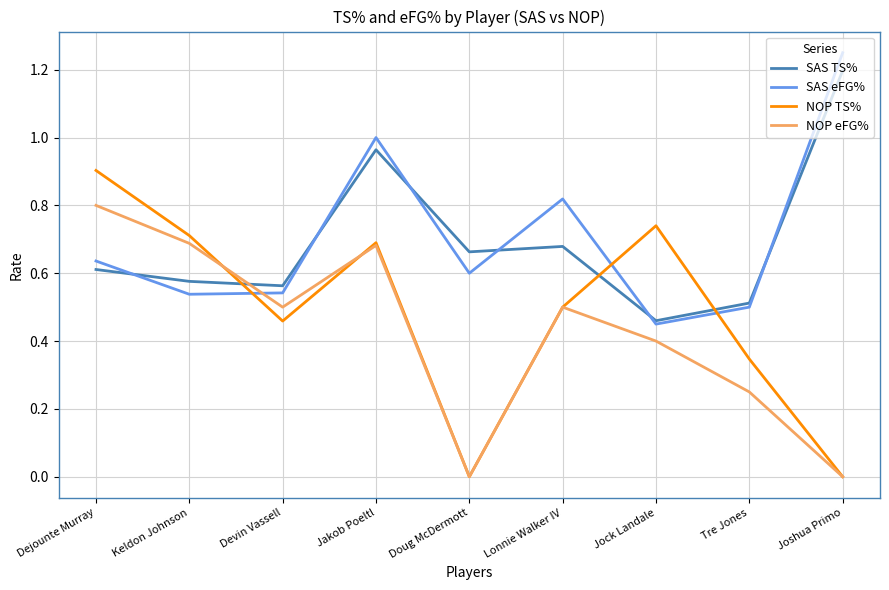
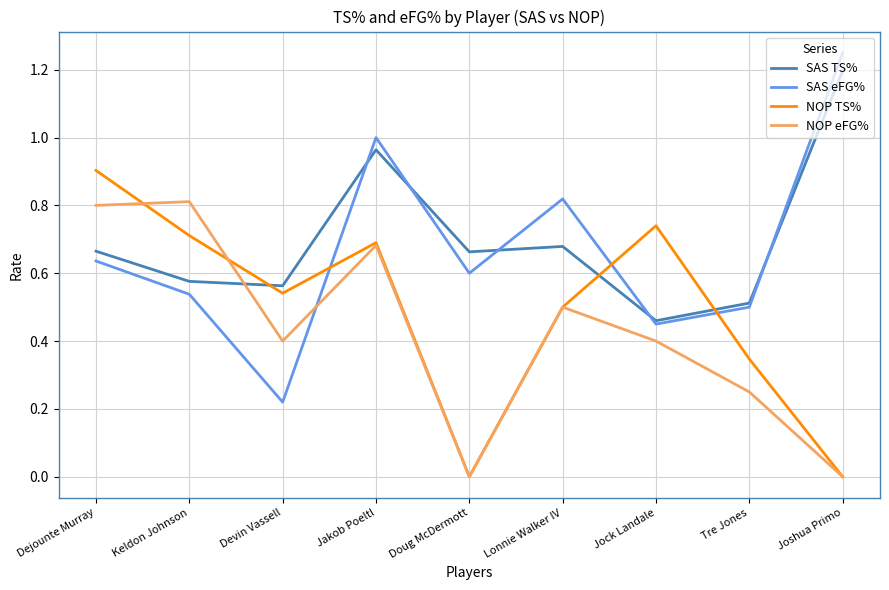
SAS TS%, Dejounte Murray: 0.61 -> 0.67
NOP eFG%, Keldon Johnson: 0.69 -> 0.81
SAS eFG%, Devin Vassell: 0.54 -> 0.22
NOP TS%, Devin Vassell: 0.46 -> 0.54
NOP eFG%, Devin Vassell: 0.5 -> 0.4
